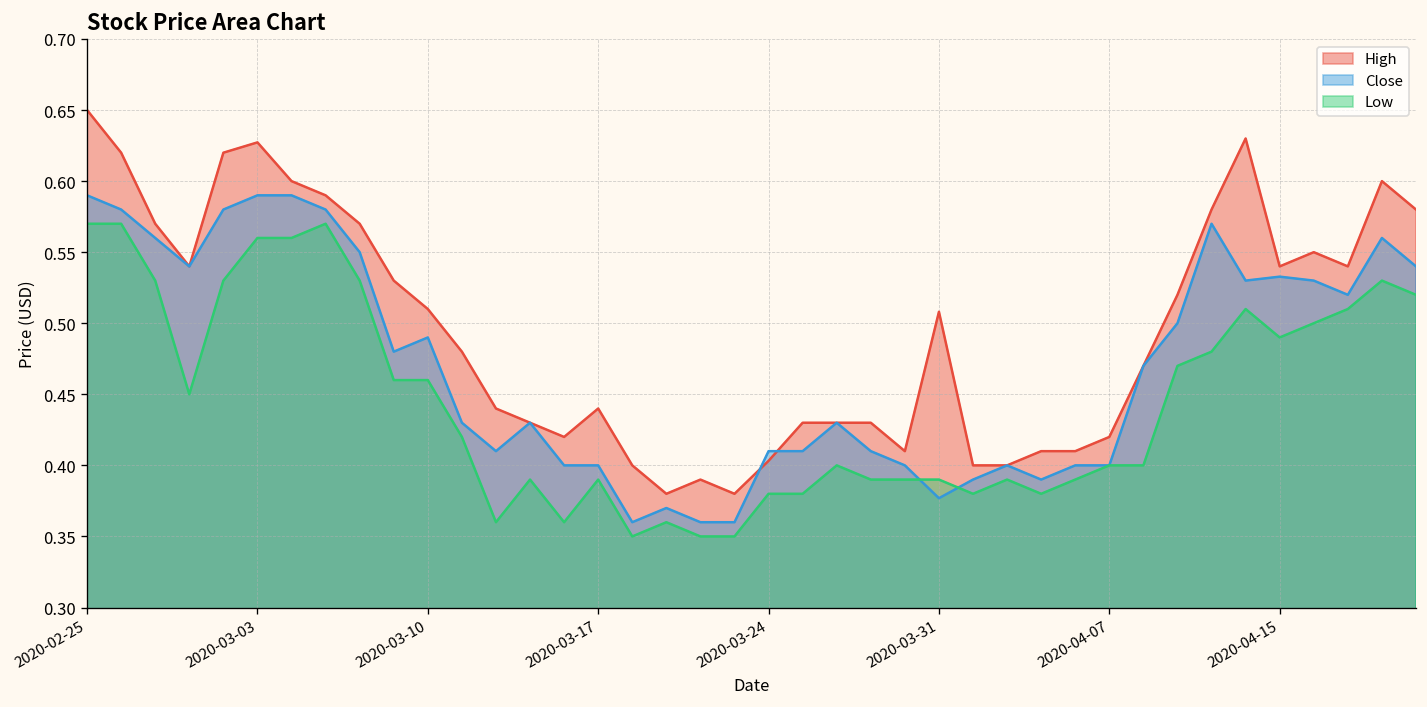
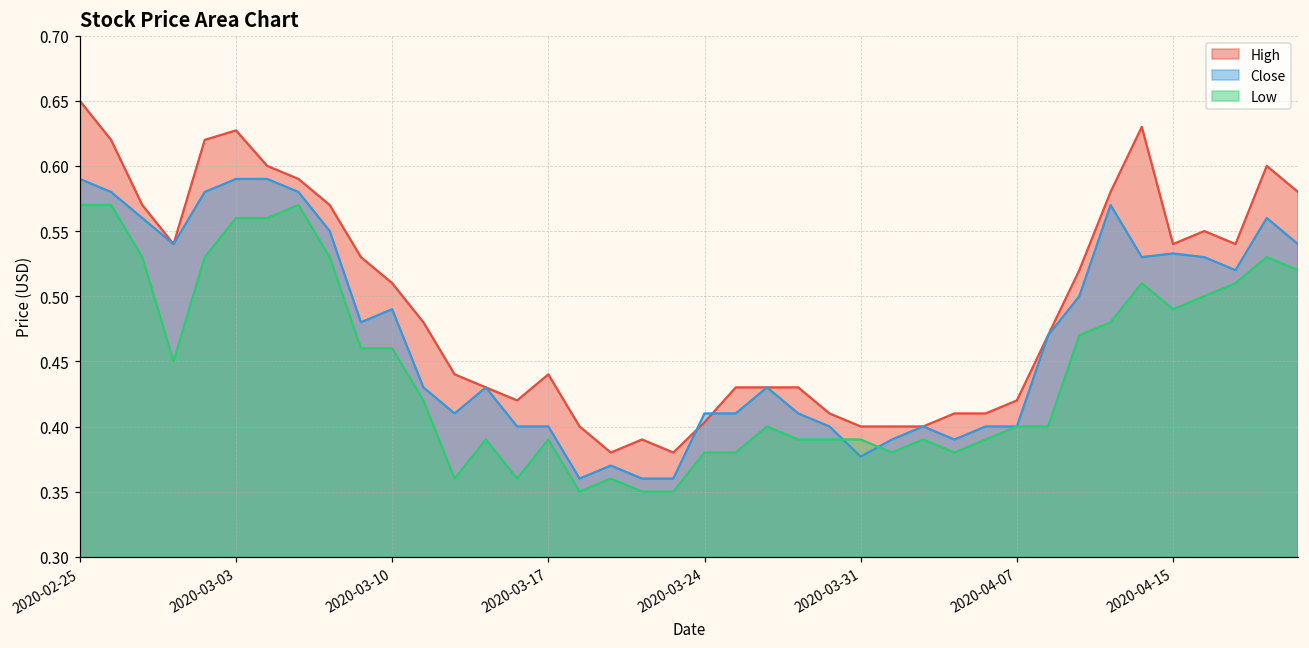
High, 2020-03-31: 0.508 -> 0.400
